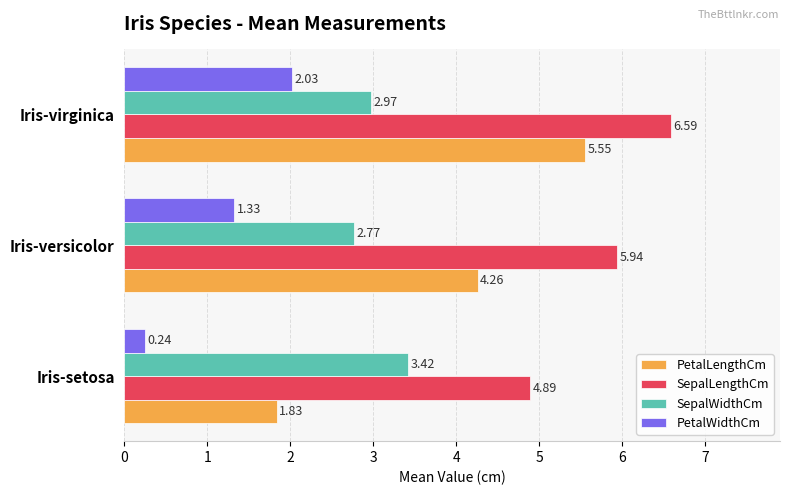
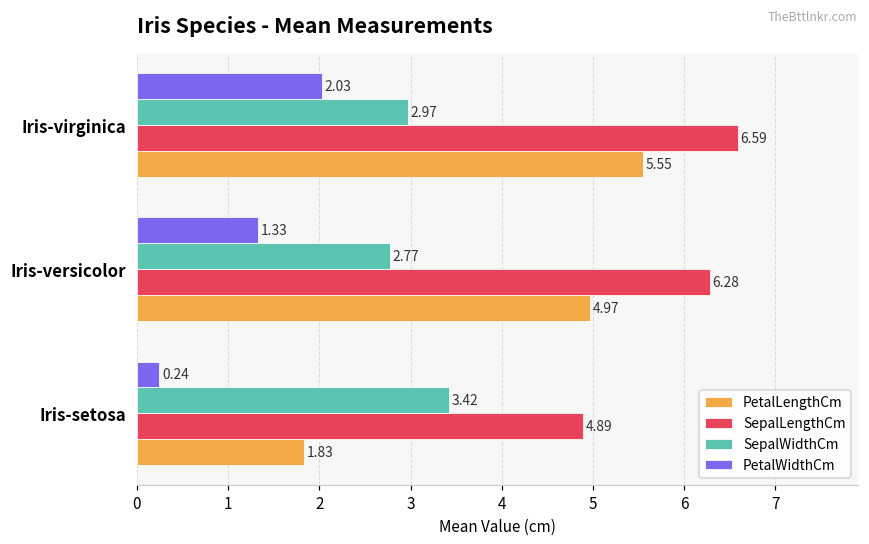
SepalLengthCm, Iris-versicolor: 5.94 -> 6.28
PetalLengthCm, Iris-versicolor: 4.26 -> 4.97
